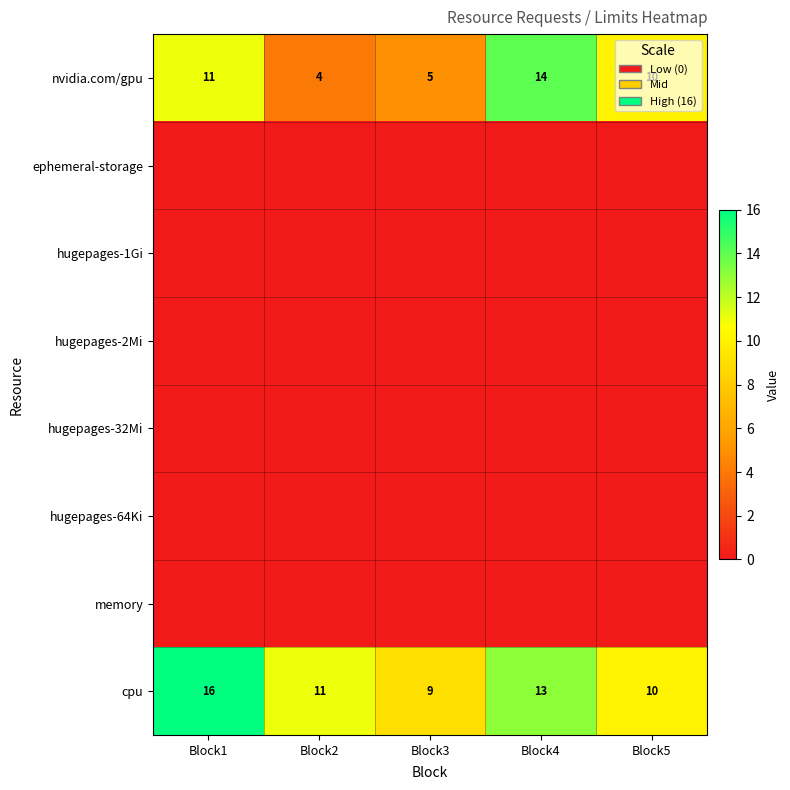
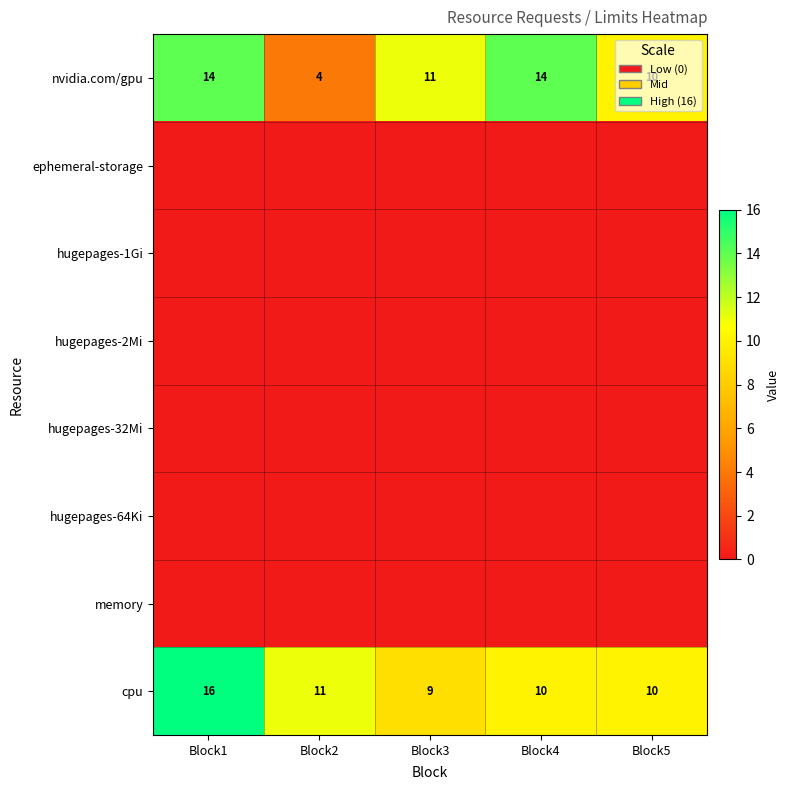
nvidia.com/gpu, Block1: 11 -> 14
nvidia.com/gpu, Block3: 5 -> 11
cpu, Block4: 13 -> 10
